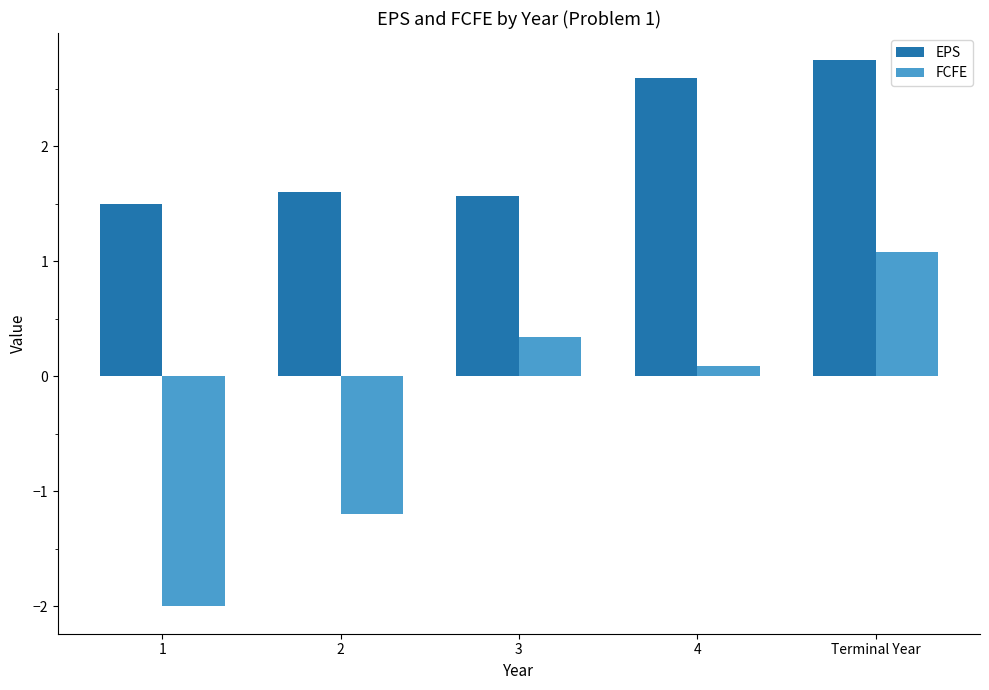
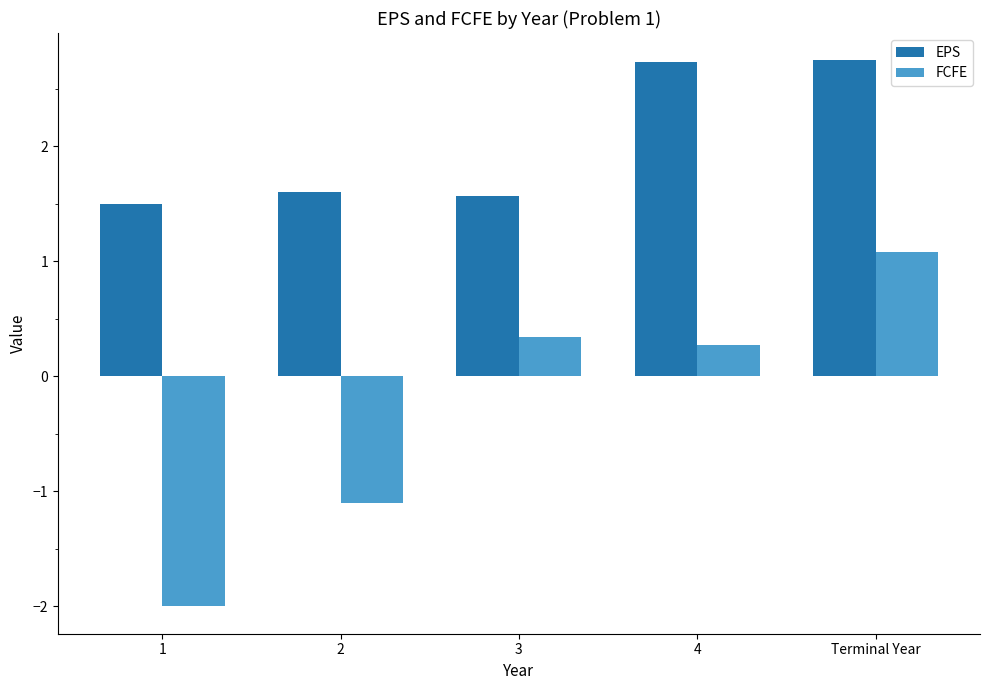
FCFE, 2: -1.2 -> -1.1
EPS, 4: 2.59 -> 2.73
FCFE, 4: 0.09 -> 0.27
